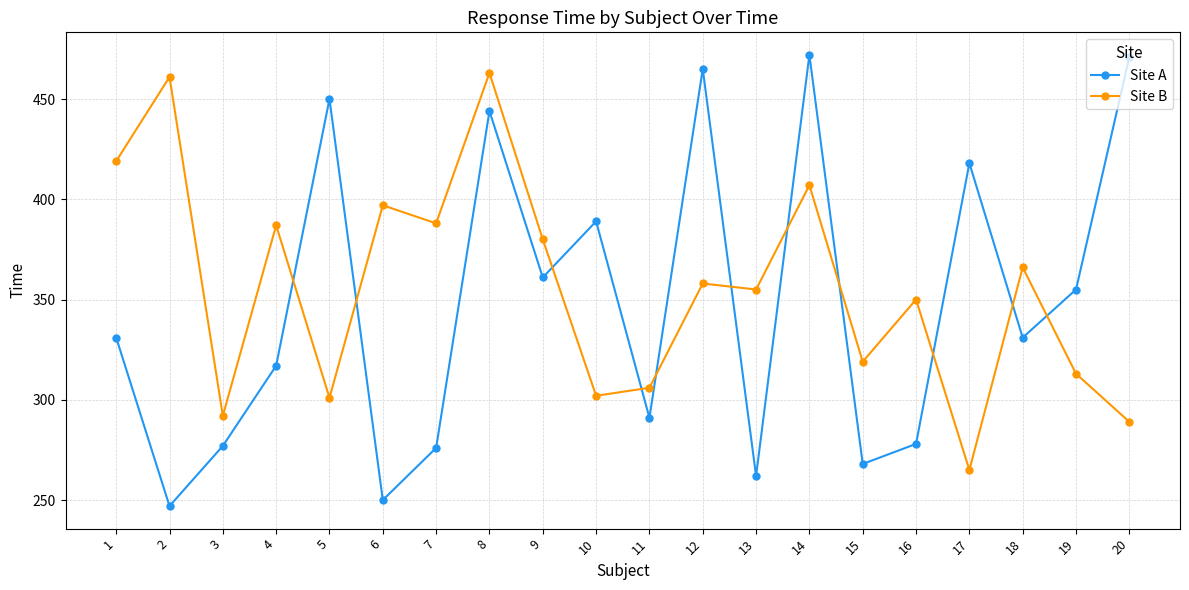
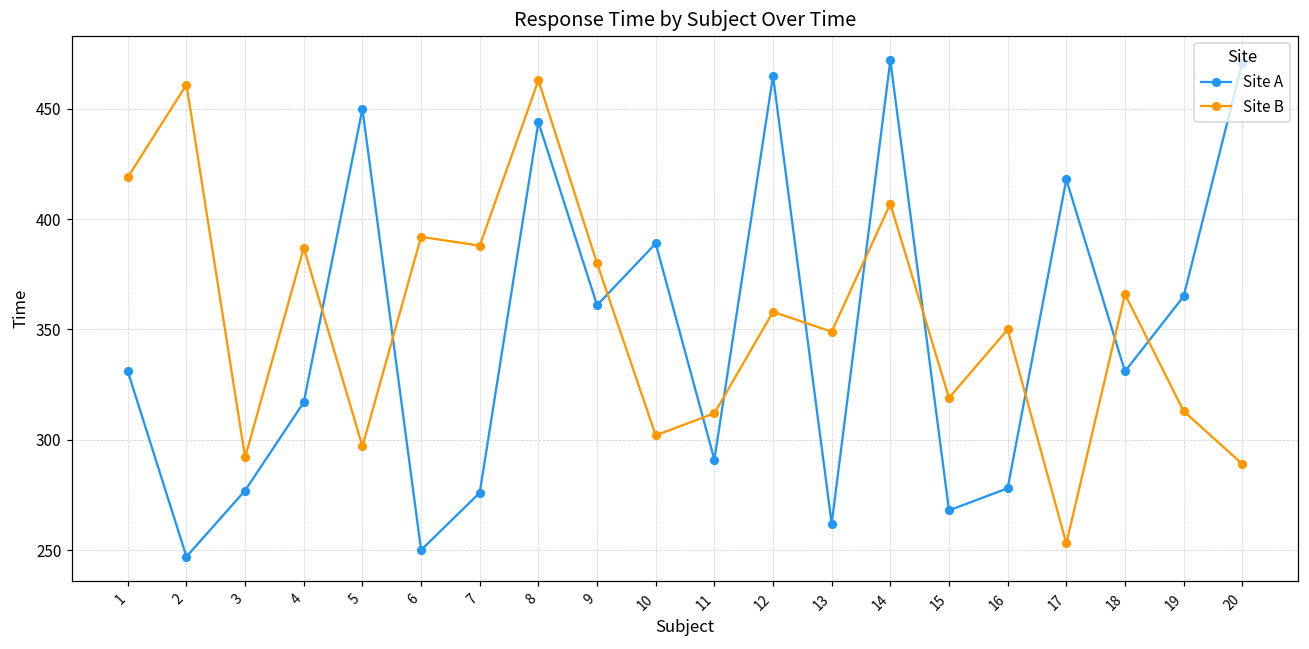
Site B, 5: 301 -> 297
Site B, 6: 397 -> 392
Site B, 11: 306 -> 312
Site B, 13: 355 -> 349
Site B, 17: 265 -> 253
Site A, 19: 355 -> 365
